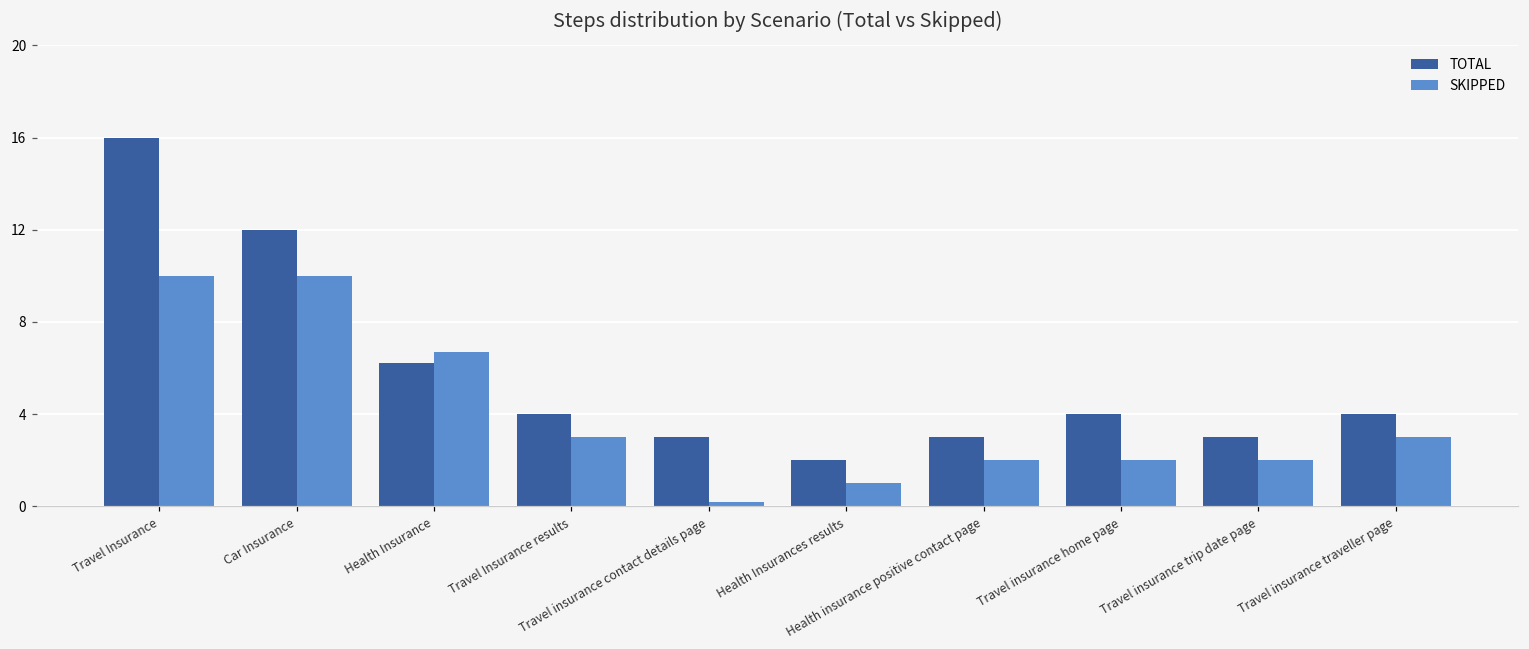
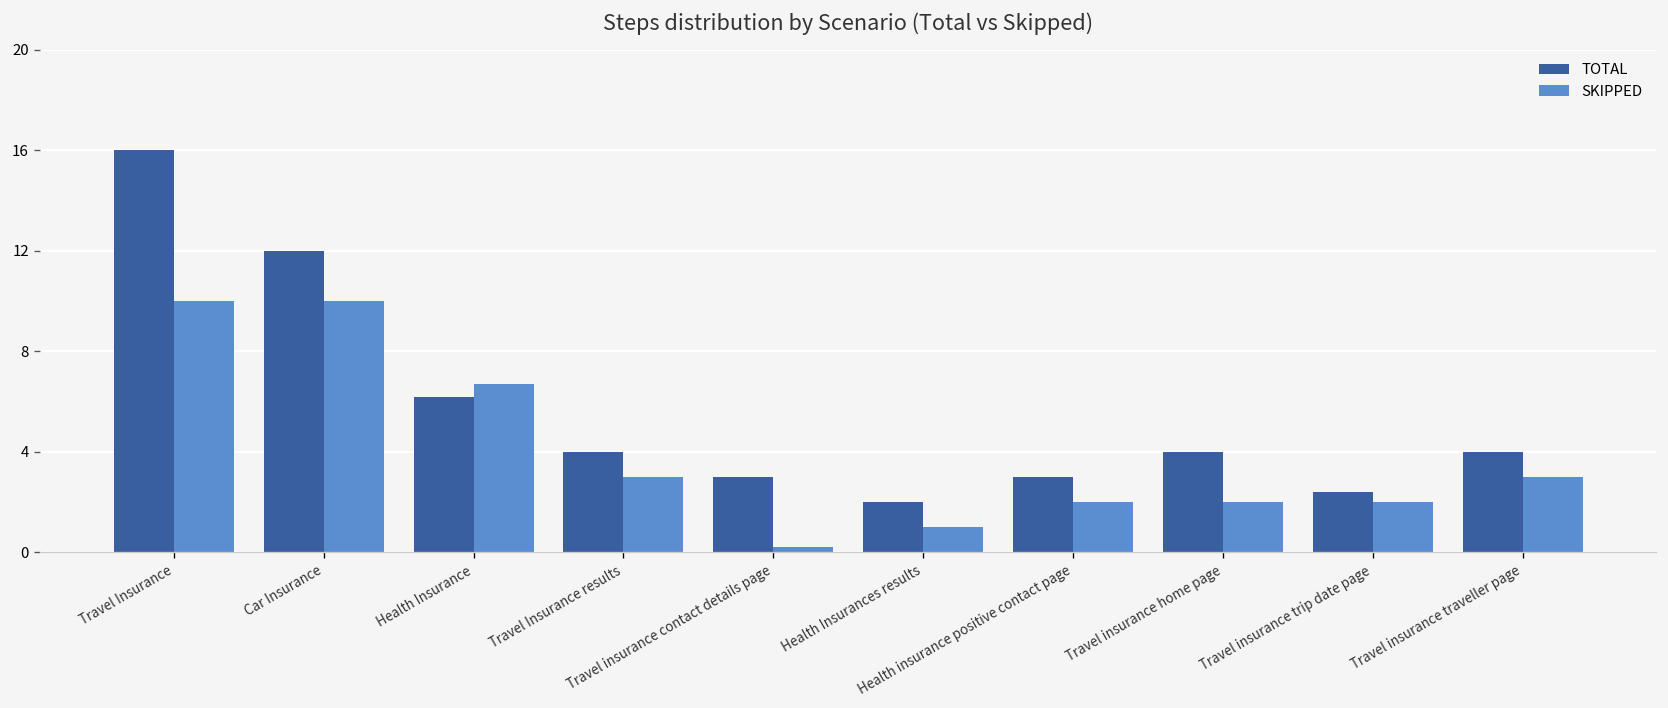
TOTAL, Travel insurance trip date page: 3.0 -> 2.4
